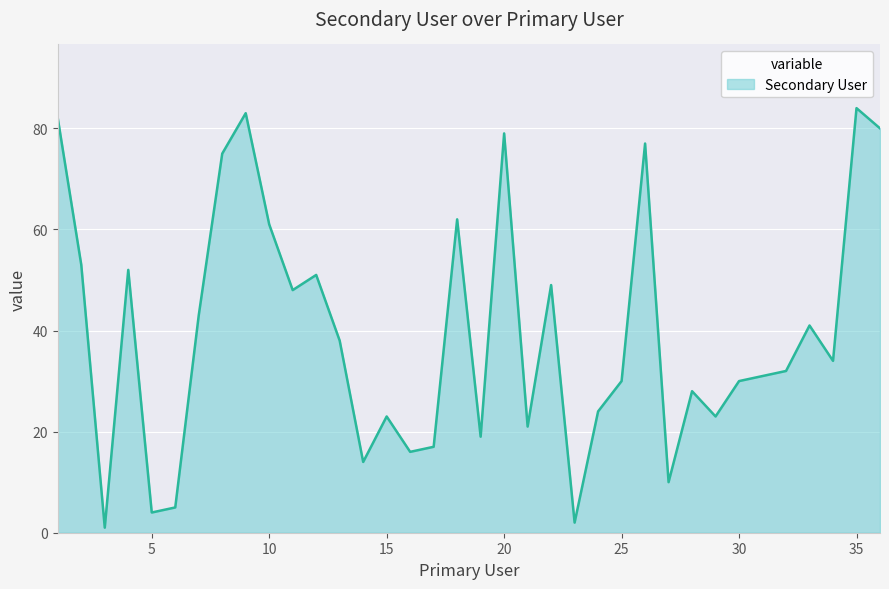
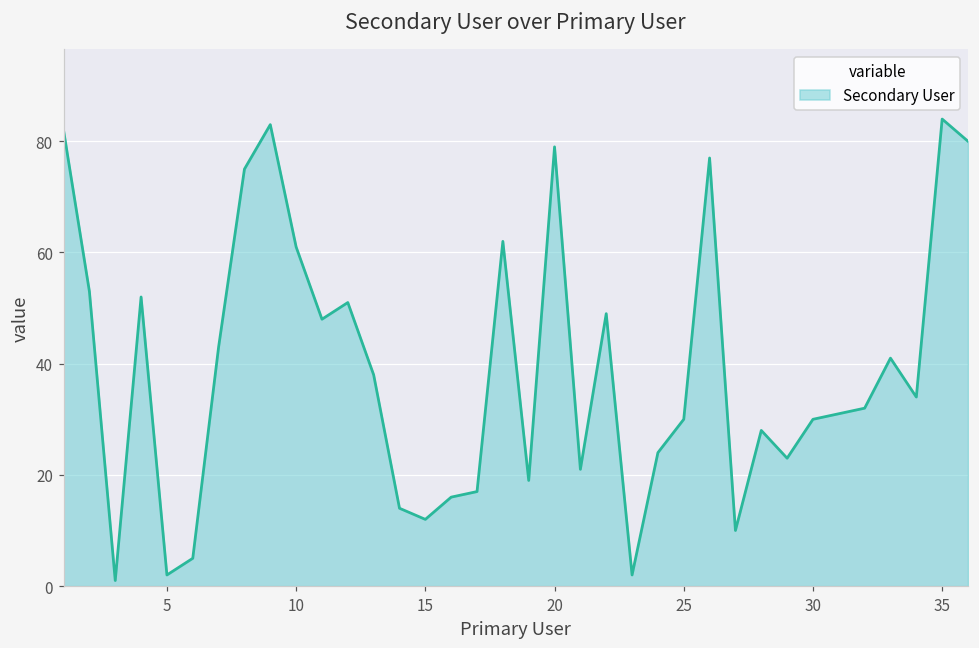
5: 4 -> 2
15: 23 -> 12
